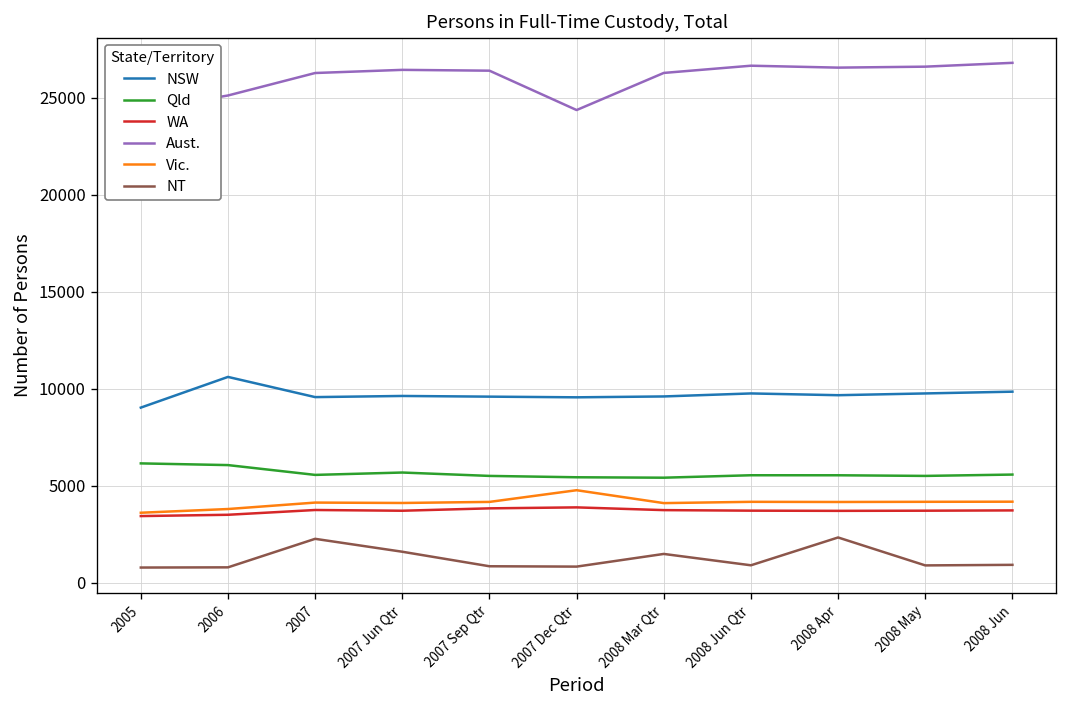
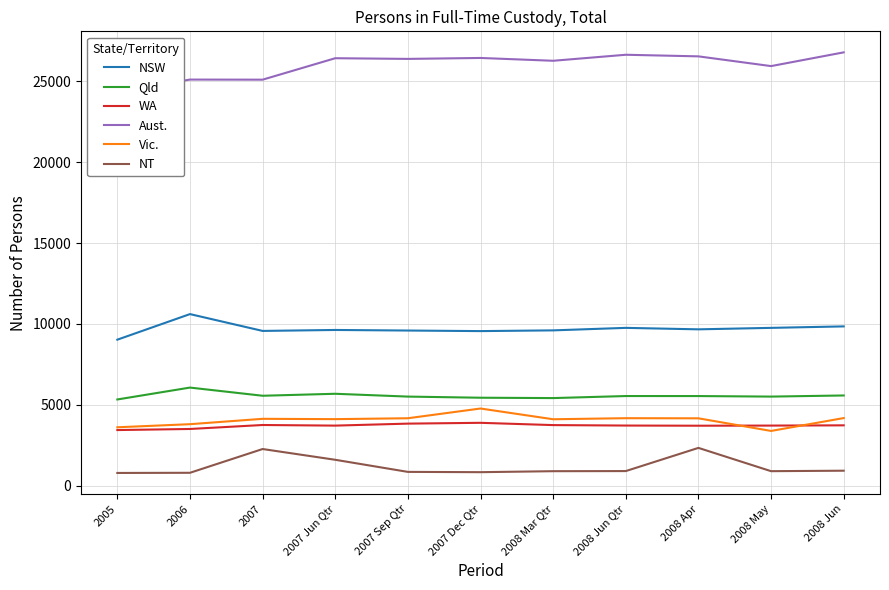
Qld, 2005: 6200 -> 5300
Aust., 2007: 26300 -> 25100
Aust., 2007 Dec Qtr: 24400 -> 26400
NT, 2008 Mar Qtr: 1500 -> 900
Aust., 2008 May: 26600 -> 25900
Vic., 2008 May: 4200 -> 3400
